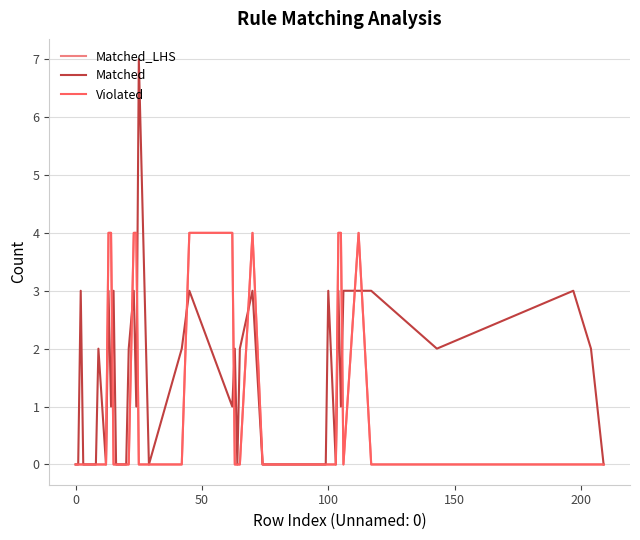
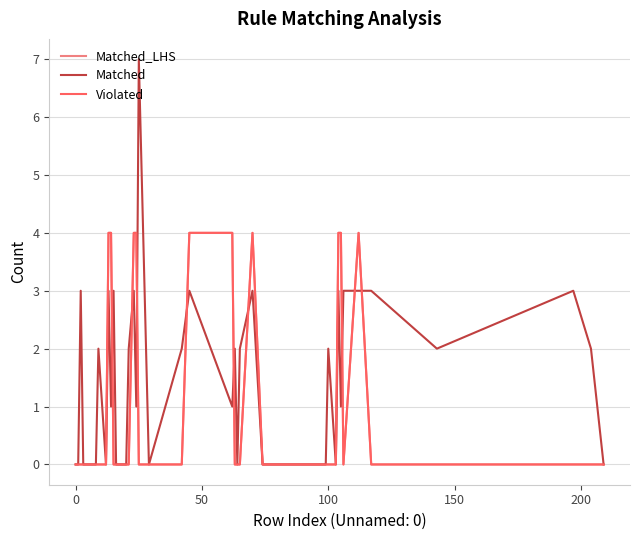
Matched, 100: 3 -> 2
